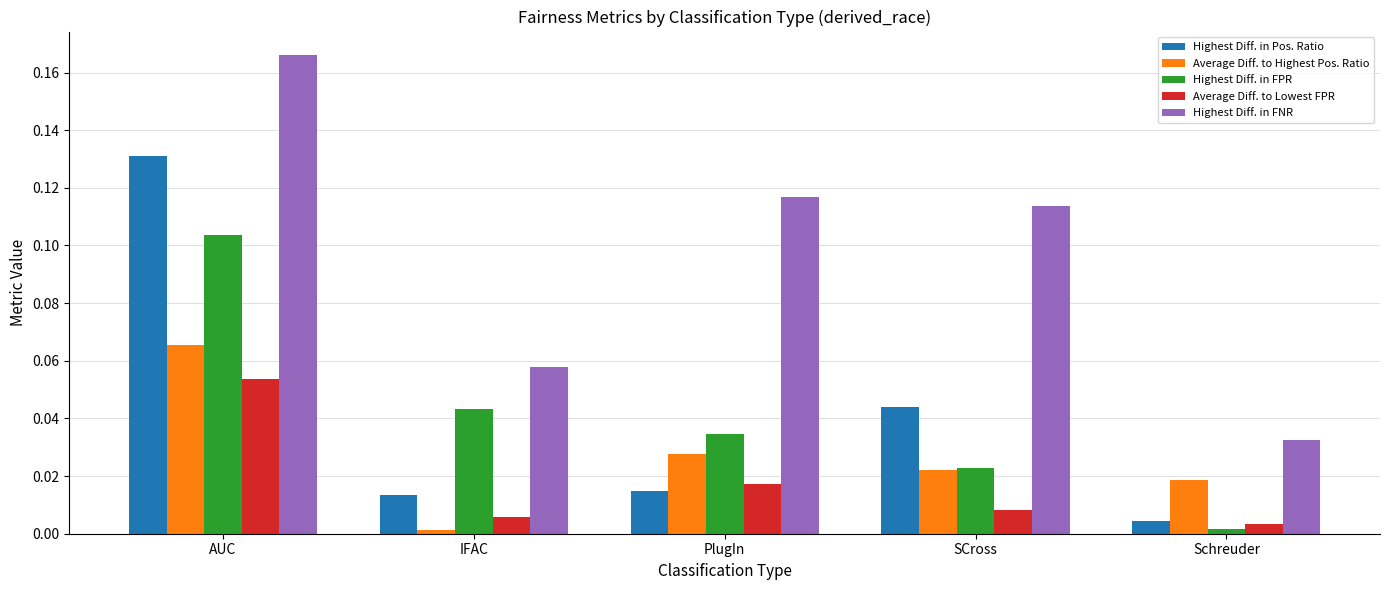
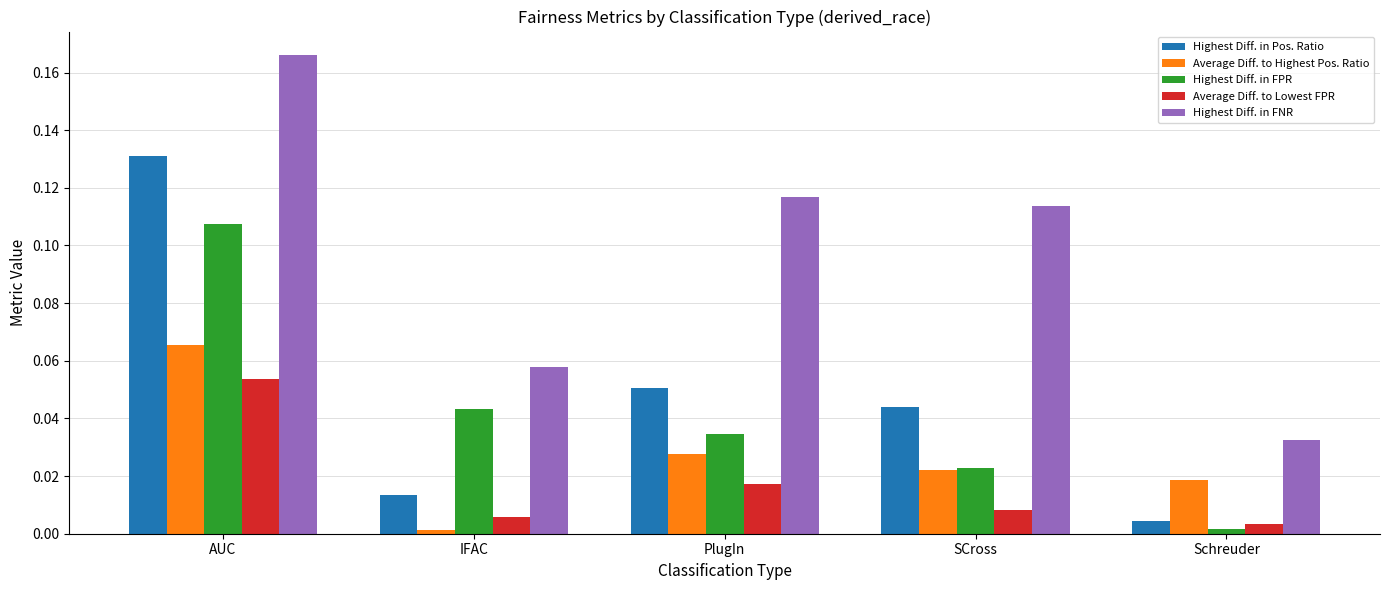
Highest Diff. in FPR, AUC: 0.104 -> 0.107
Highest Diff. in Pos. Ratio, PlugIn: 0.015 -> 0.050
